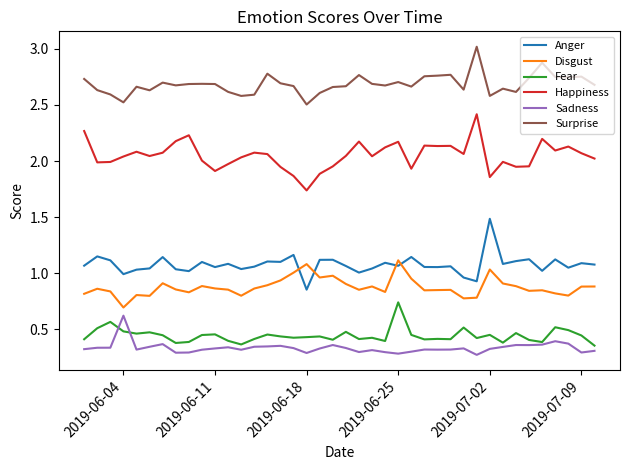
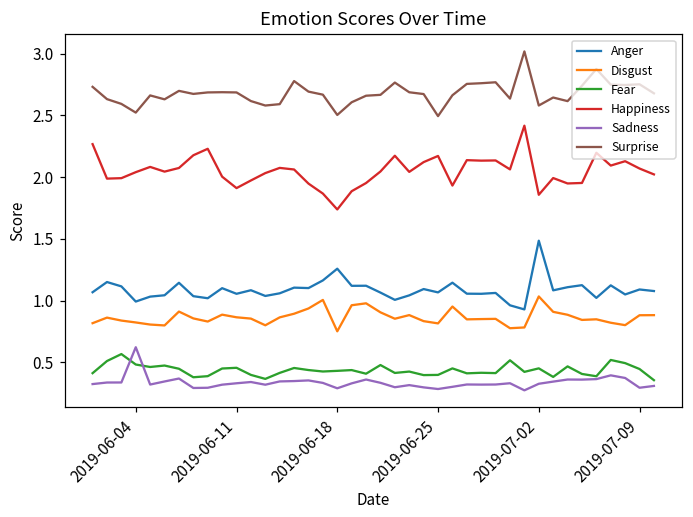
Disgust, 2019-06-04: 0.70 -> 0.82
Anger, 2019-06-18: 0.85 -> 1.26
Disgust, 2019-06-18: 1.08 -> 0.75
Disgust, 2019-06-25: 1.12 -> 0.82
Fear, 2019-06-25: 0.74 -> 0.40
Surprise, 2019-06-25: 2.70 -> 2.49
